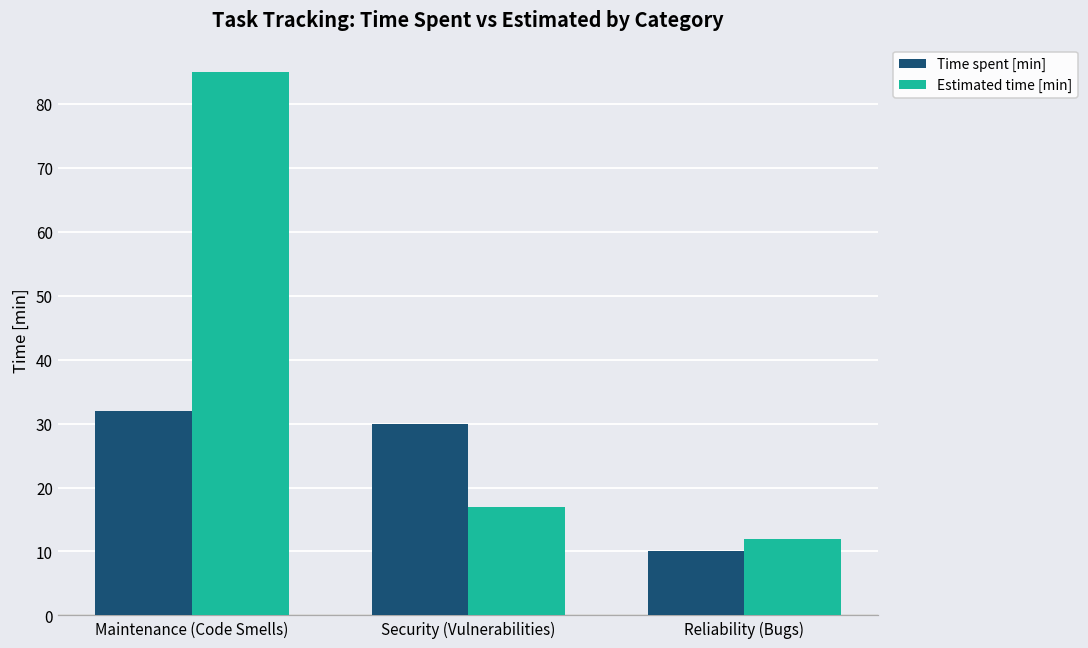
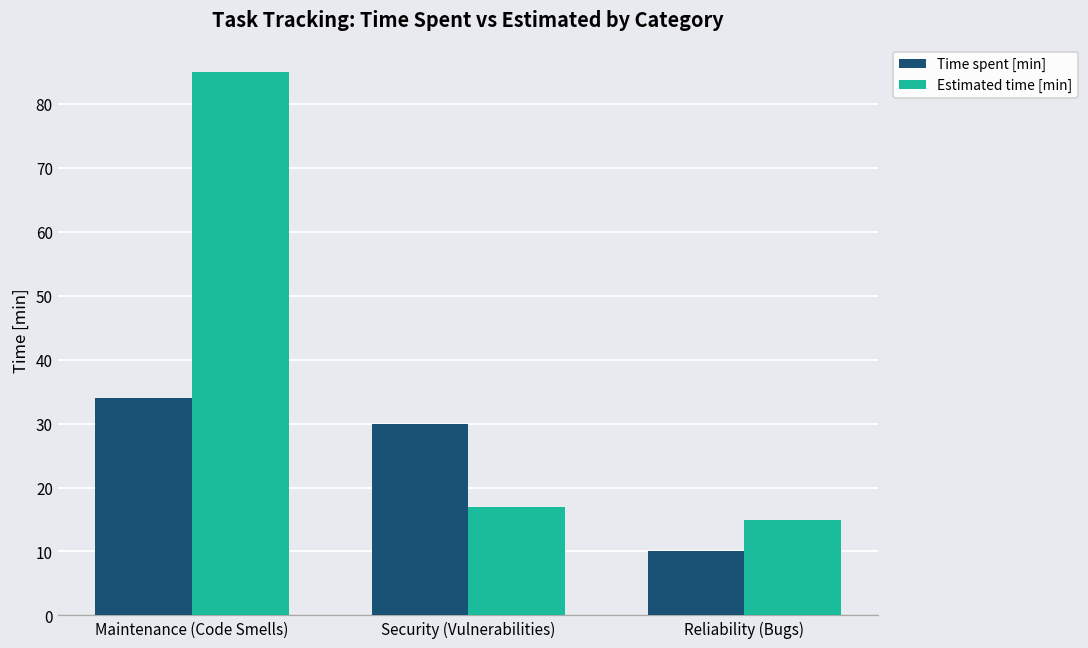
Time spent [min], Maintenance (Code Smells): 32 -> 34
Estimated time [min], Reliability (Bugs): 12 -> 15
